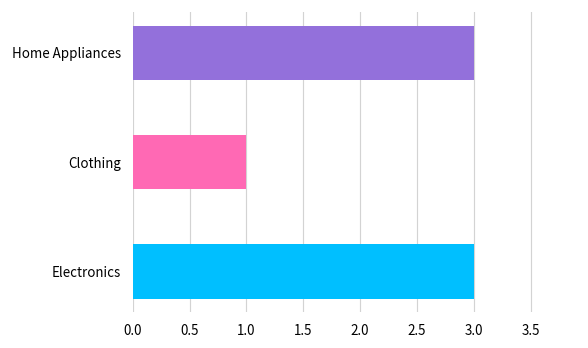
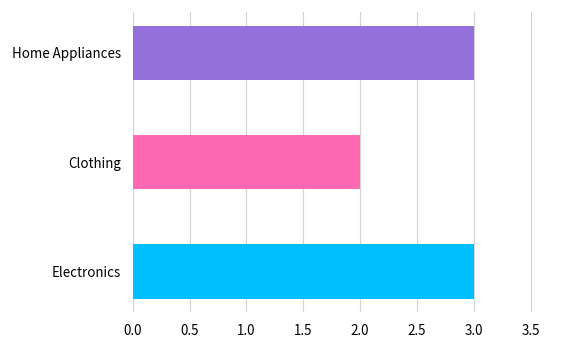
Clothing: 1 -> 2
